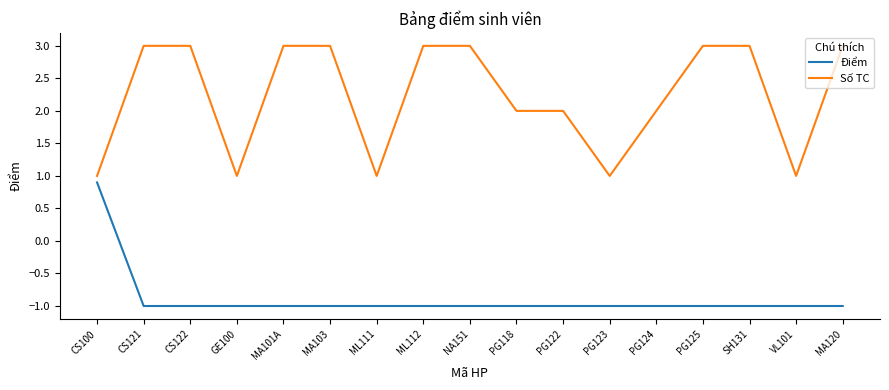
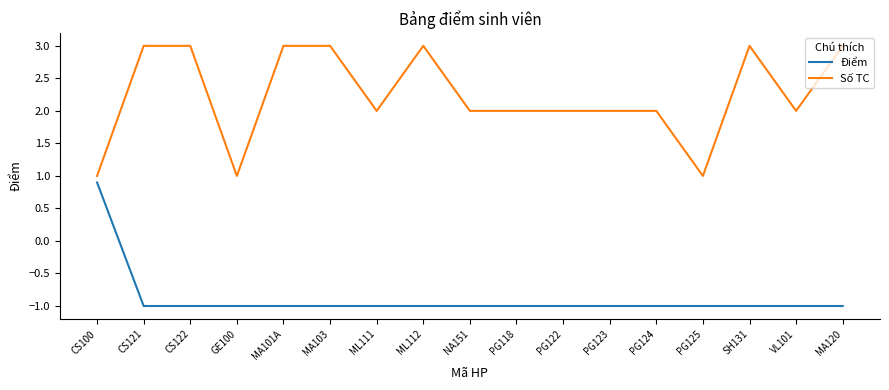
Số TC, ML111: 1 -> 2
Số TC, NA151: 3 -> 2
Số TC, PG123: 1 -> 2
Số TC, PG125: 3 -> 1
Số TC, VL101: 1 -> 2
